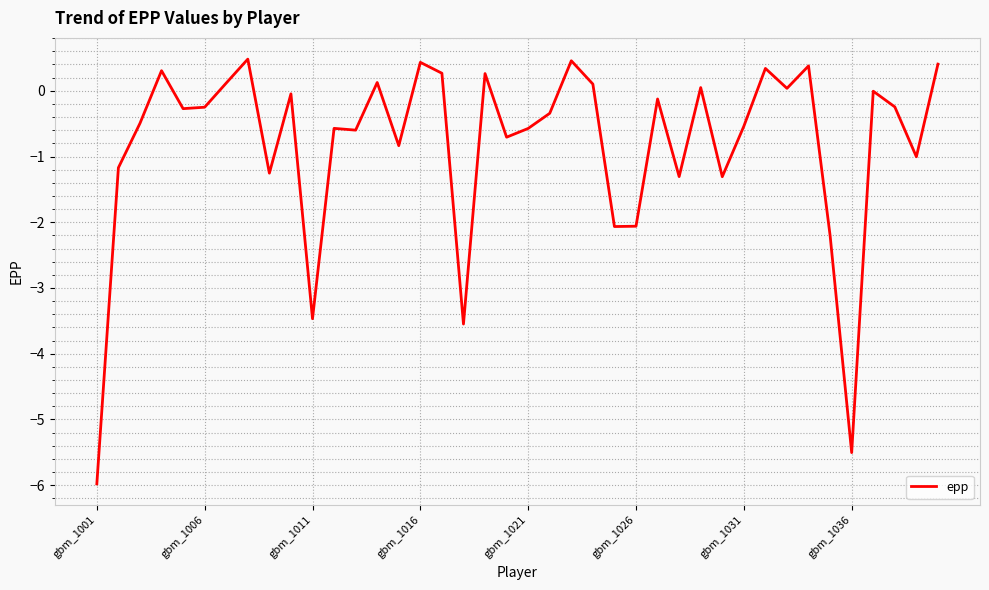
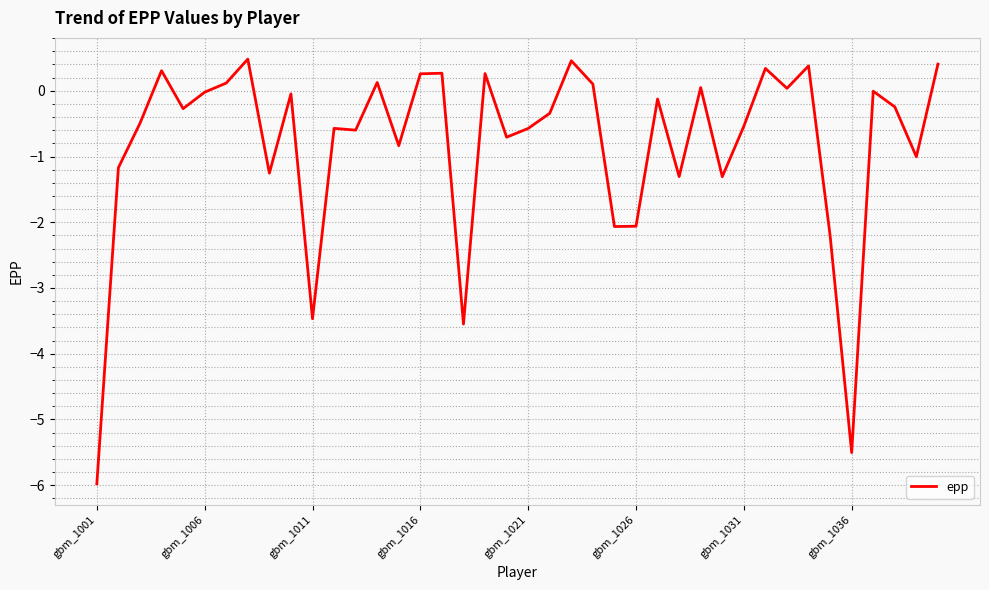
gbm_1006: -0.3 -> 0.0
gbm_1016: 0.4 -> 0.3
